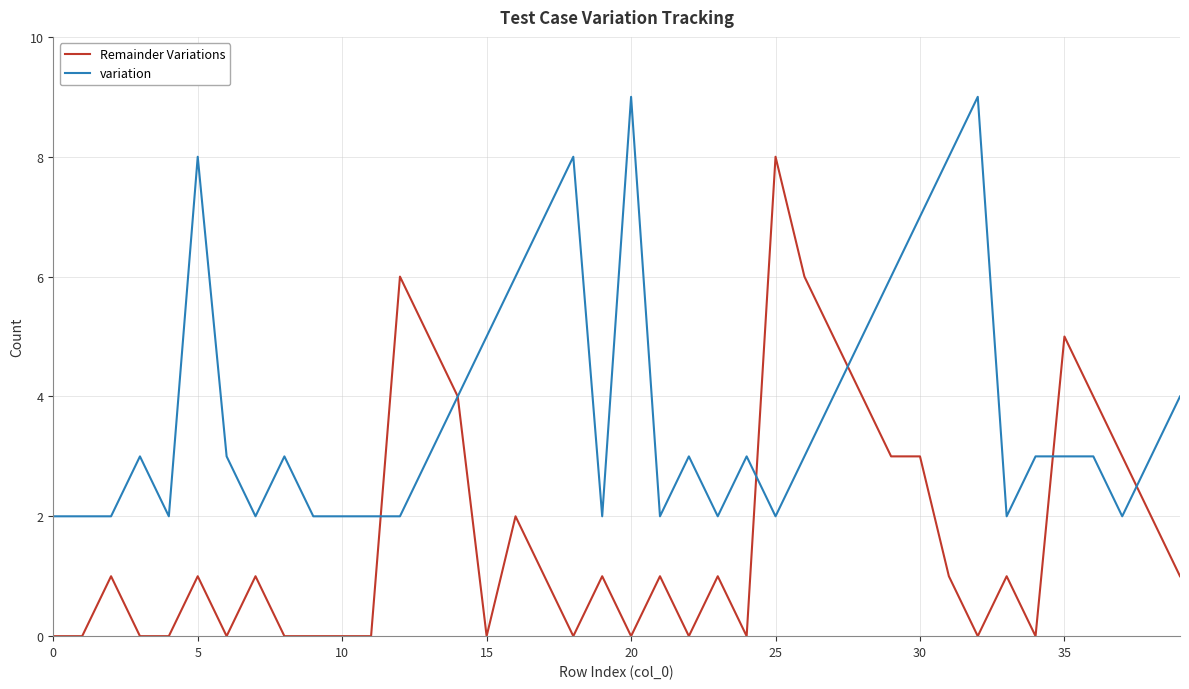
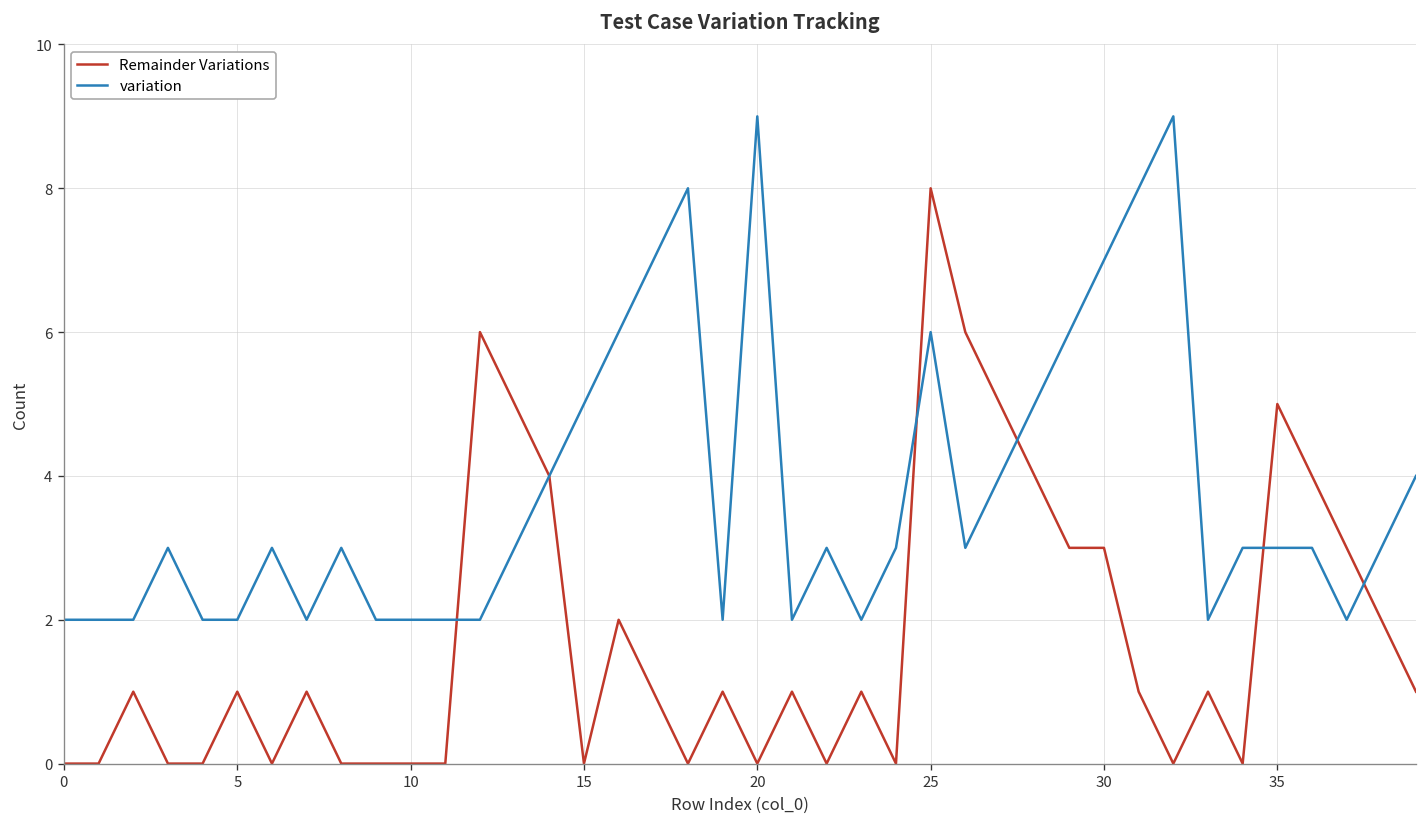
variation, 5: 8 -> 2
variation, 25: 2 -> 6
